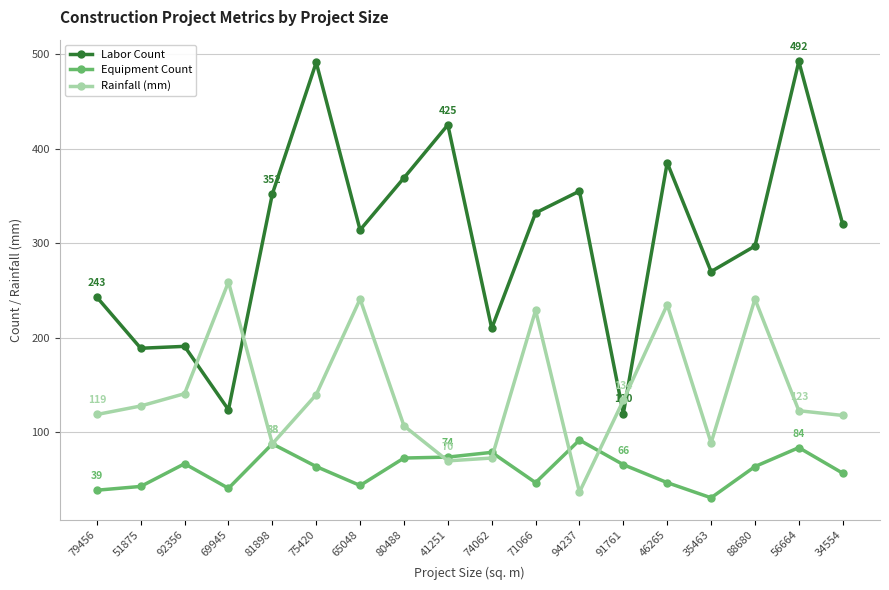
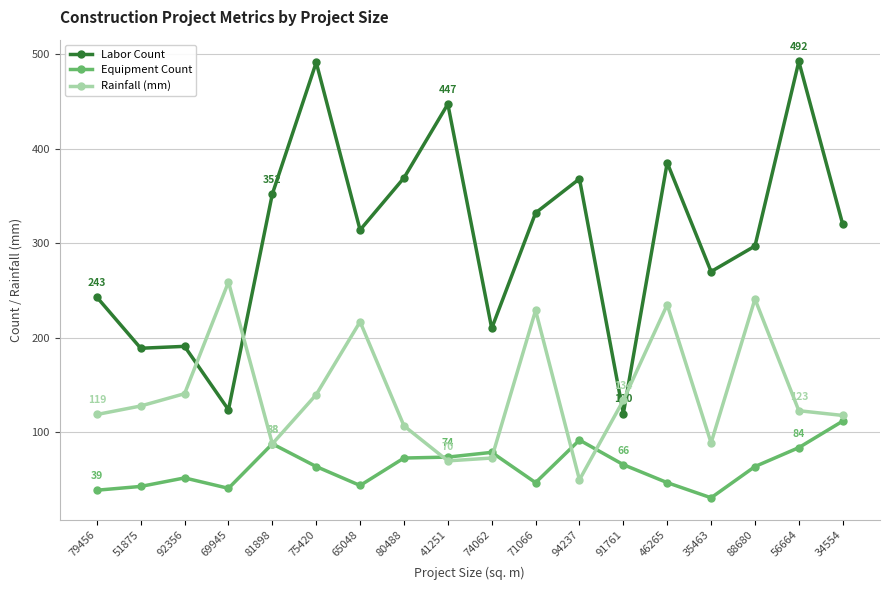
Equipment Count, 92356: 70 -> 50
Rainfall (mm), 65048: 240 -> 220
Labor Count, 41251: 425 -> 447
Labor Count, 94237: 360 -> 370
Rainfall (mm), 94237: 40 -> 50
Equipment Count, 34554: 60 -> 110
